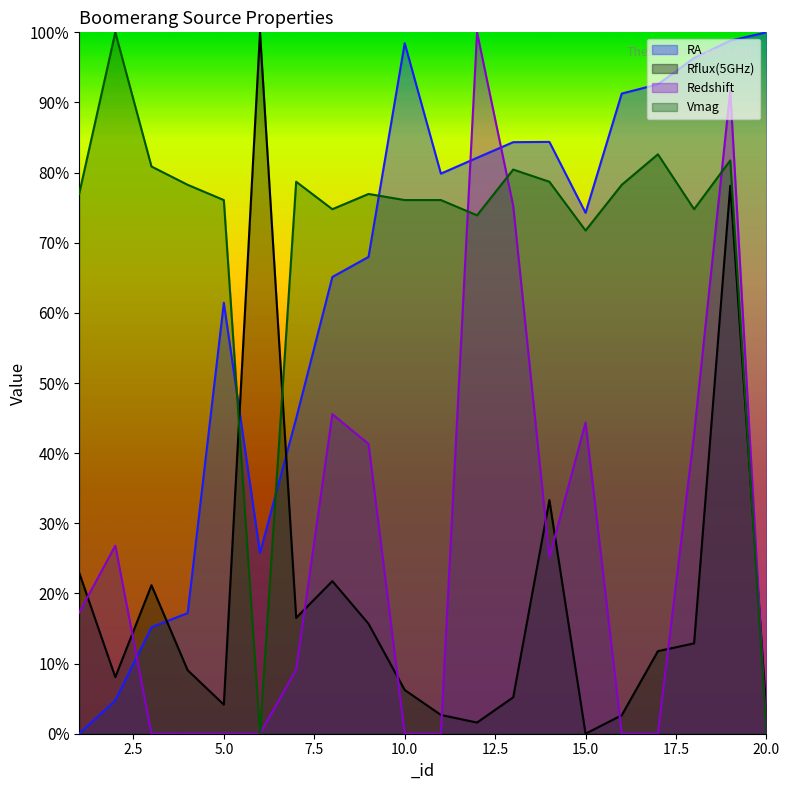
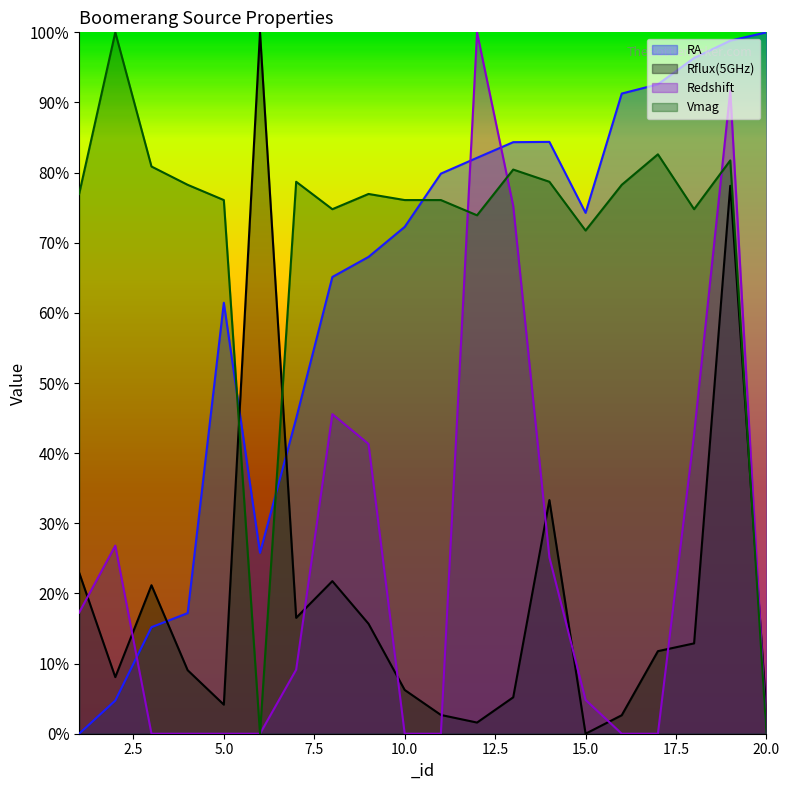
RA, 10.0: 98% -> 72%
Redshift, 15.0: 44% -> 5%
